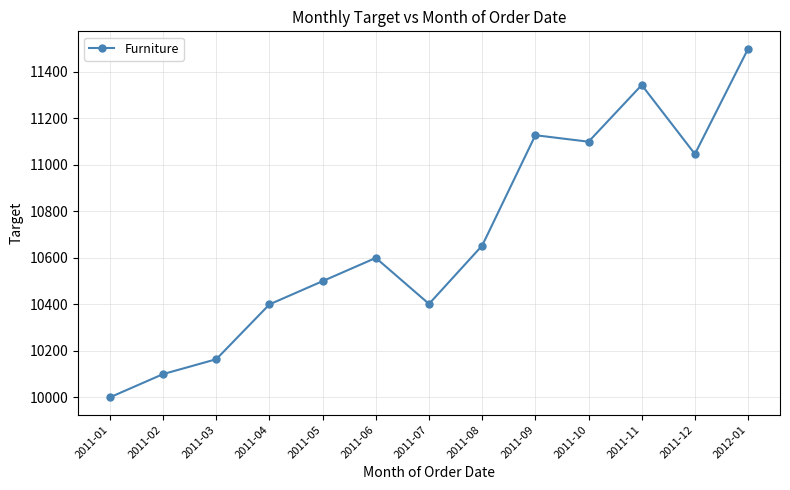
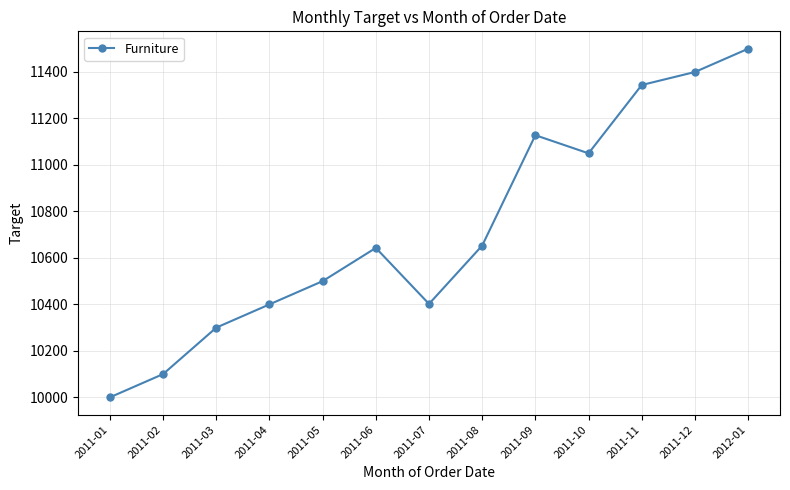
2011-03: 10160 -> 10300
2011-06: 10600 -> 10640
2011-10: 11100 -> 11050
2011-12: 11050 -> 11400
